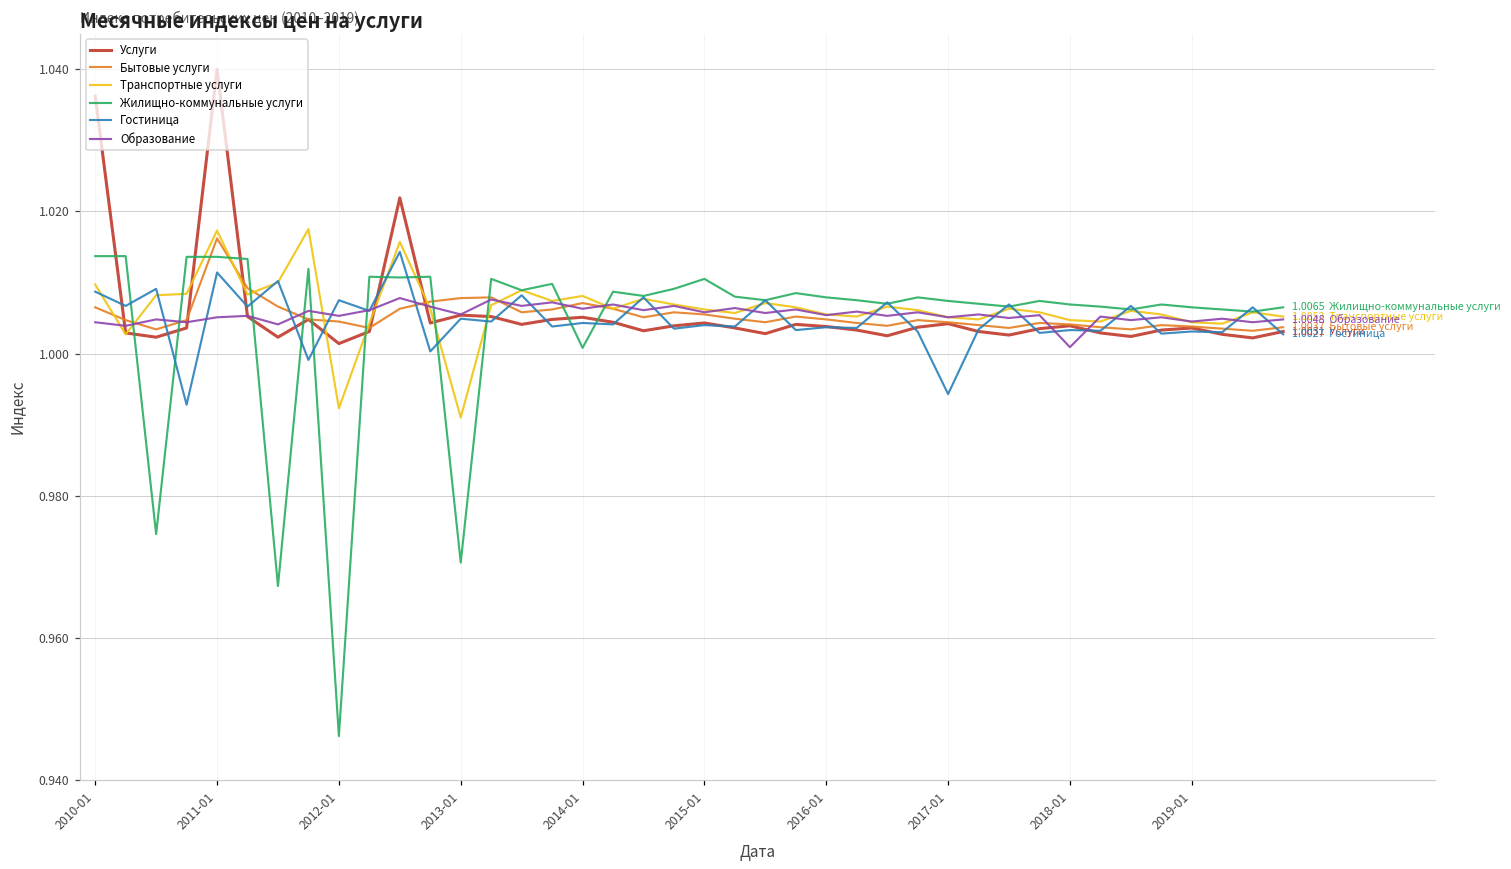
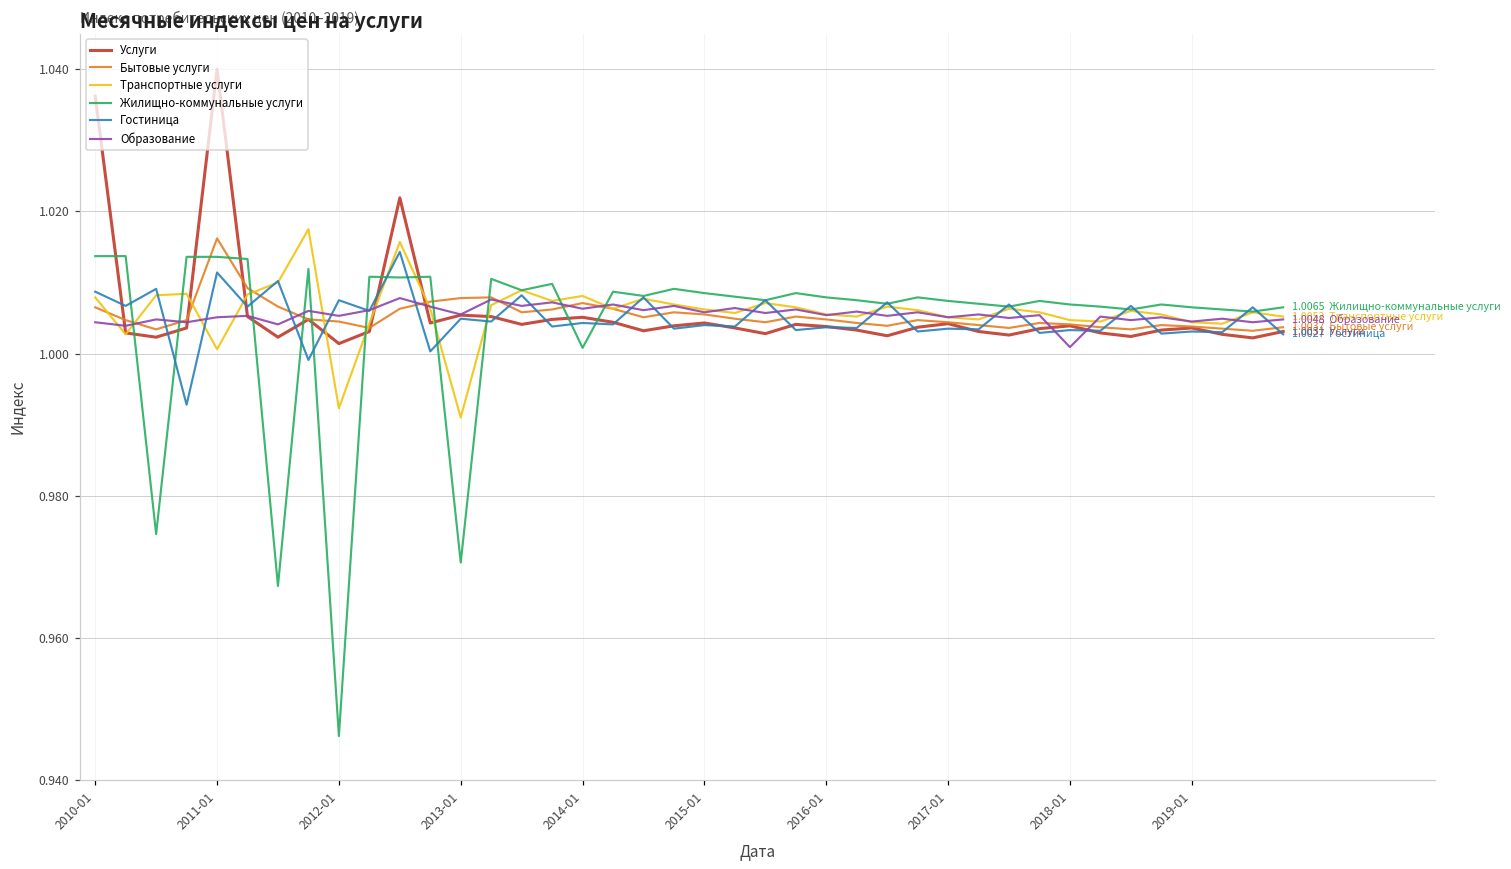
Транспортные услуги, 2010-01: 1.010 -> 1.008
Транспортные услуги, 2011-01: 1.017 -> 1.001
Жилищно-коммунальные услуги, 2015-01: 1.011 -> 1.009
Гостиница, 2017-01: 0.994 -> 1.004
